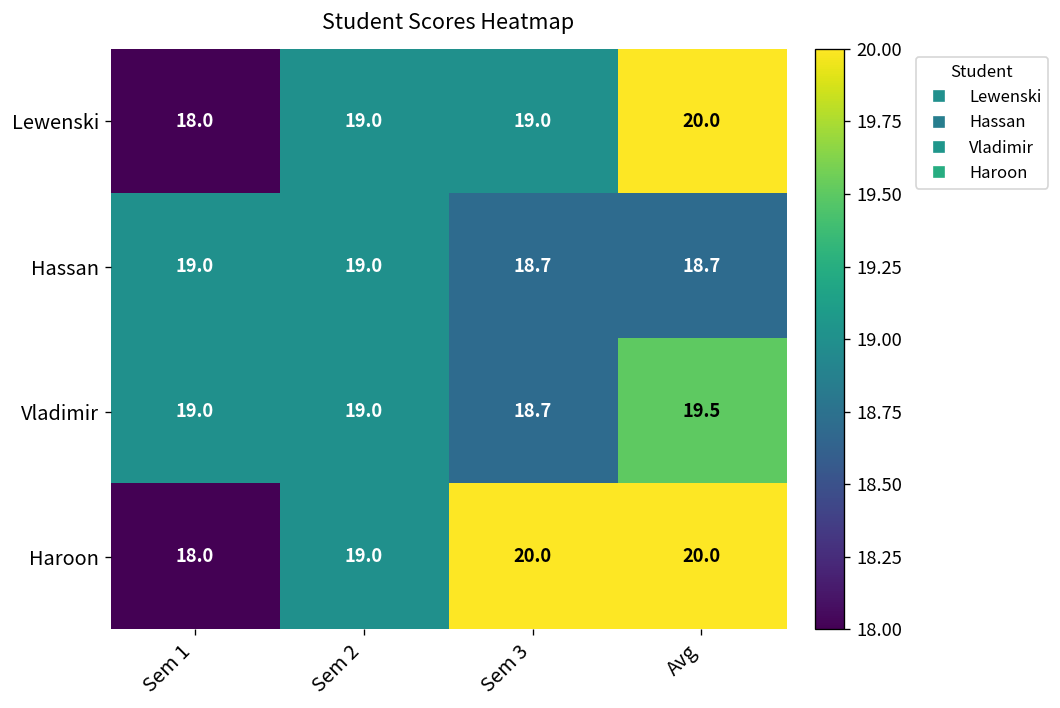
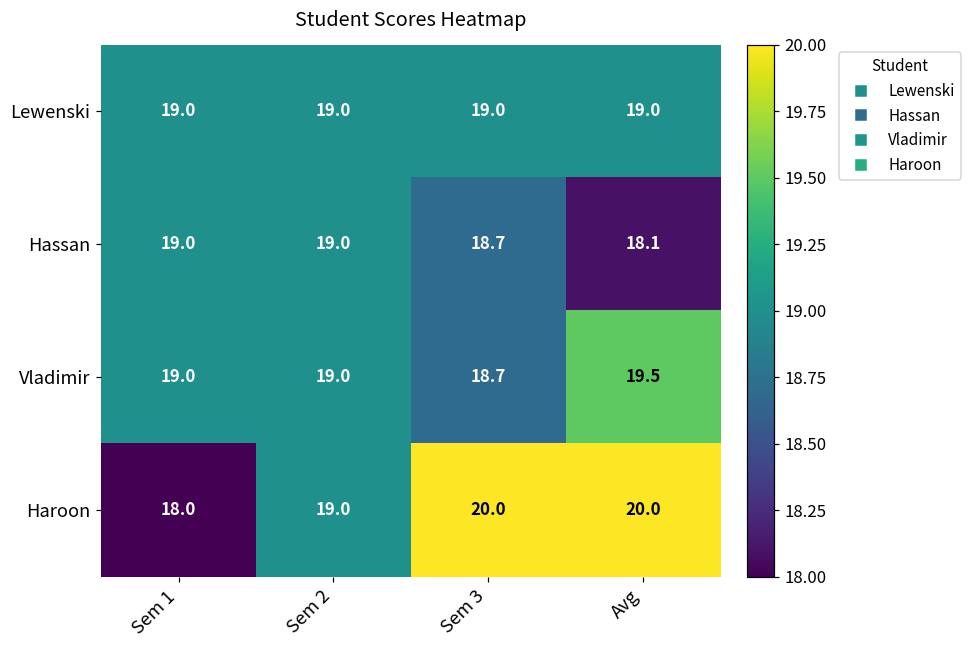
Lewenski, Sem 1: 18.0 -> 19.0
Lewenski, Avg: 20.0 -> 19.0
Hassan, Avg: 18.7 -> 18.1
